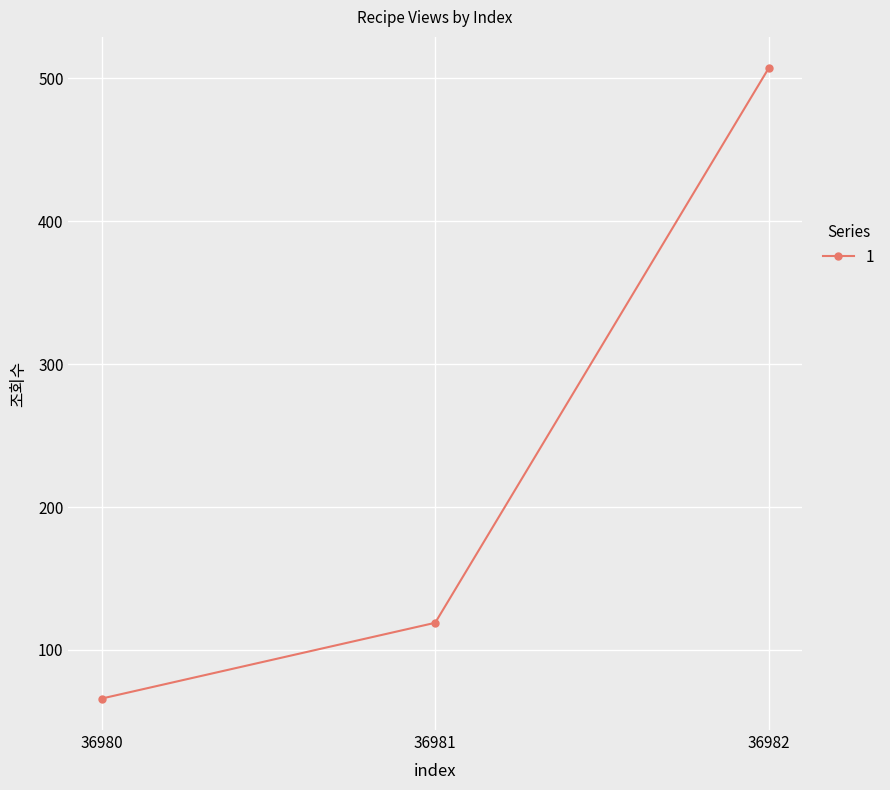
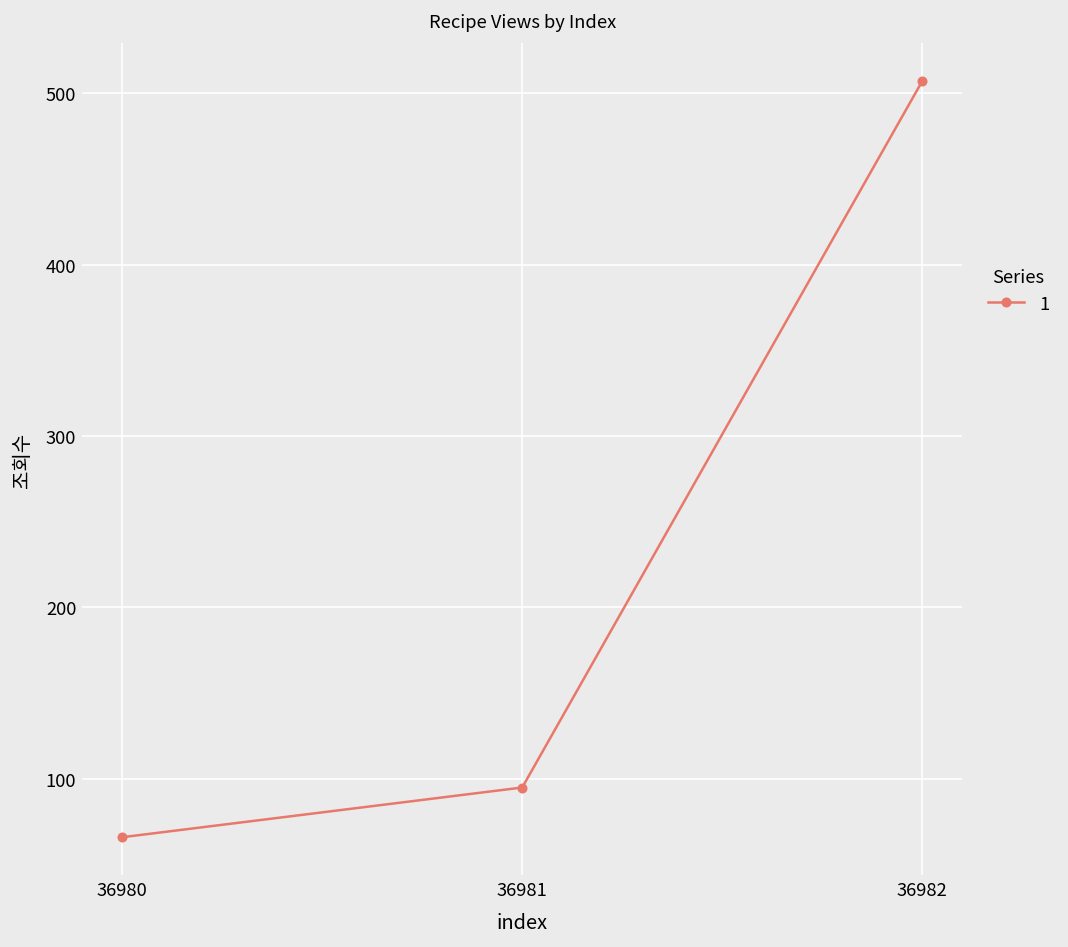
36981: 119 -> 95
